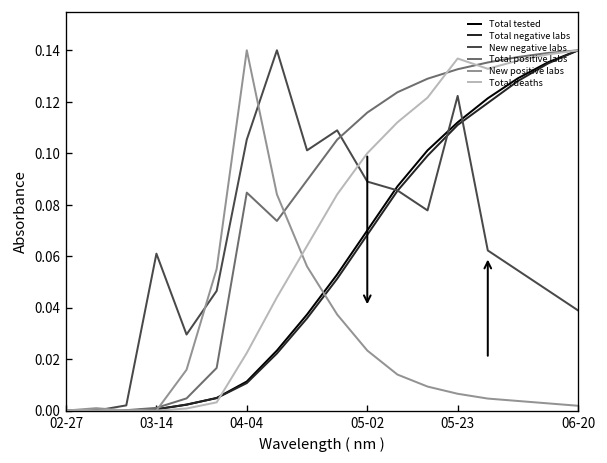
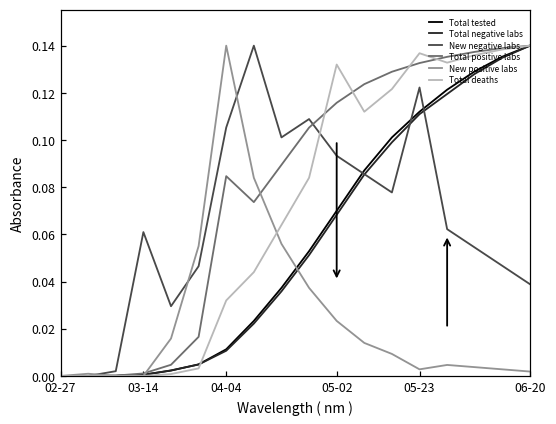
Total deaths, 04-04: 0.022 -> 0.032
New negative labs, 05-02: 0.089 -> 0.093
Total deaths, 05-02: 0.100 -> 0.132
New positive labs, 05-23: 0.007 -> 0.003
